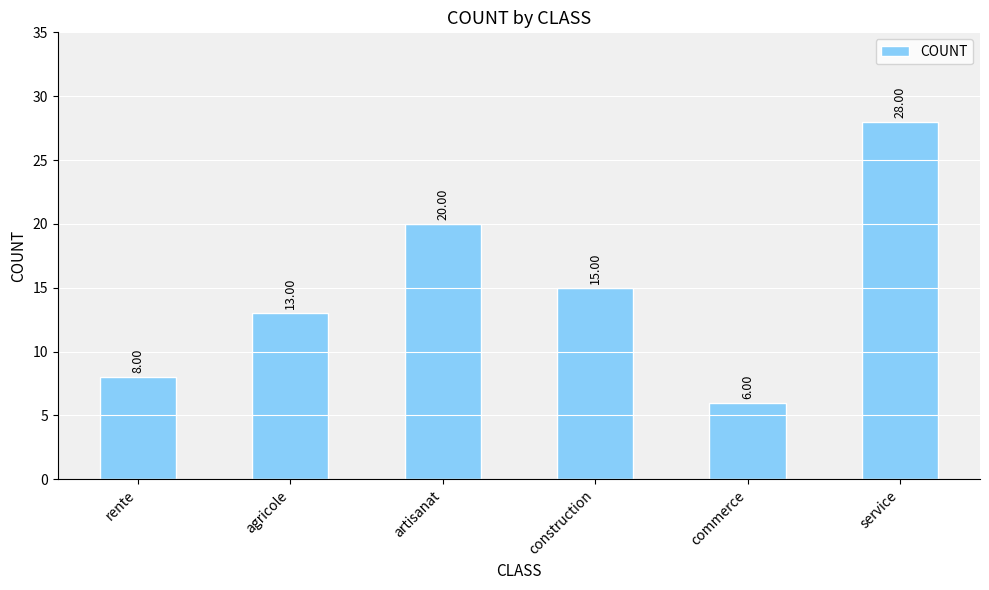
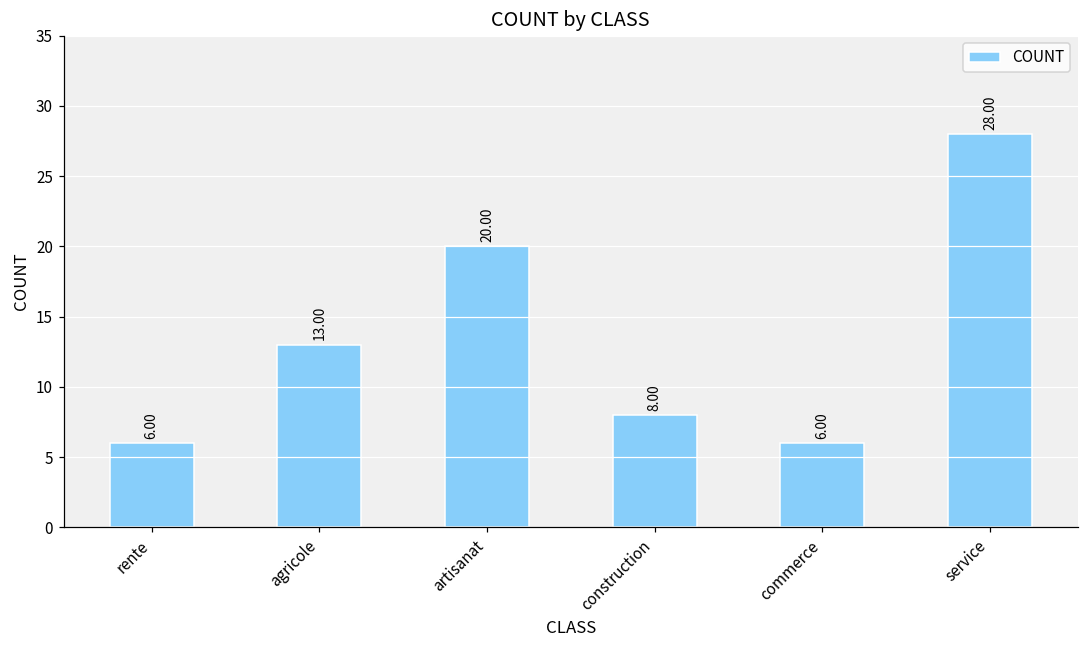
rente: 8.00 -> 6.00
construction: 15.00 -> 8.00
